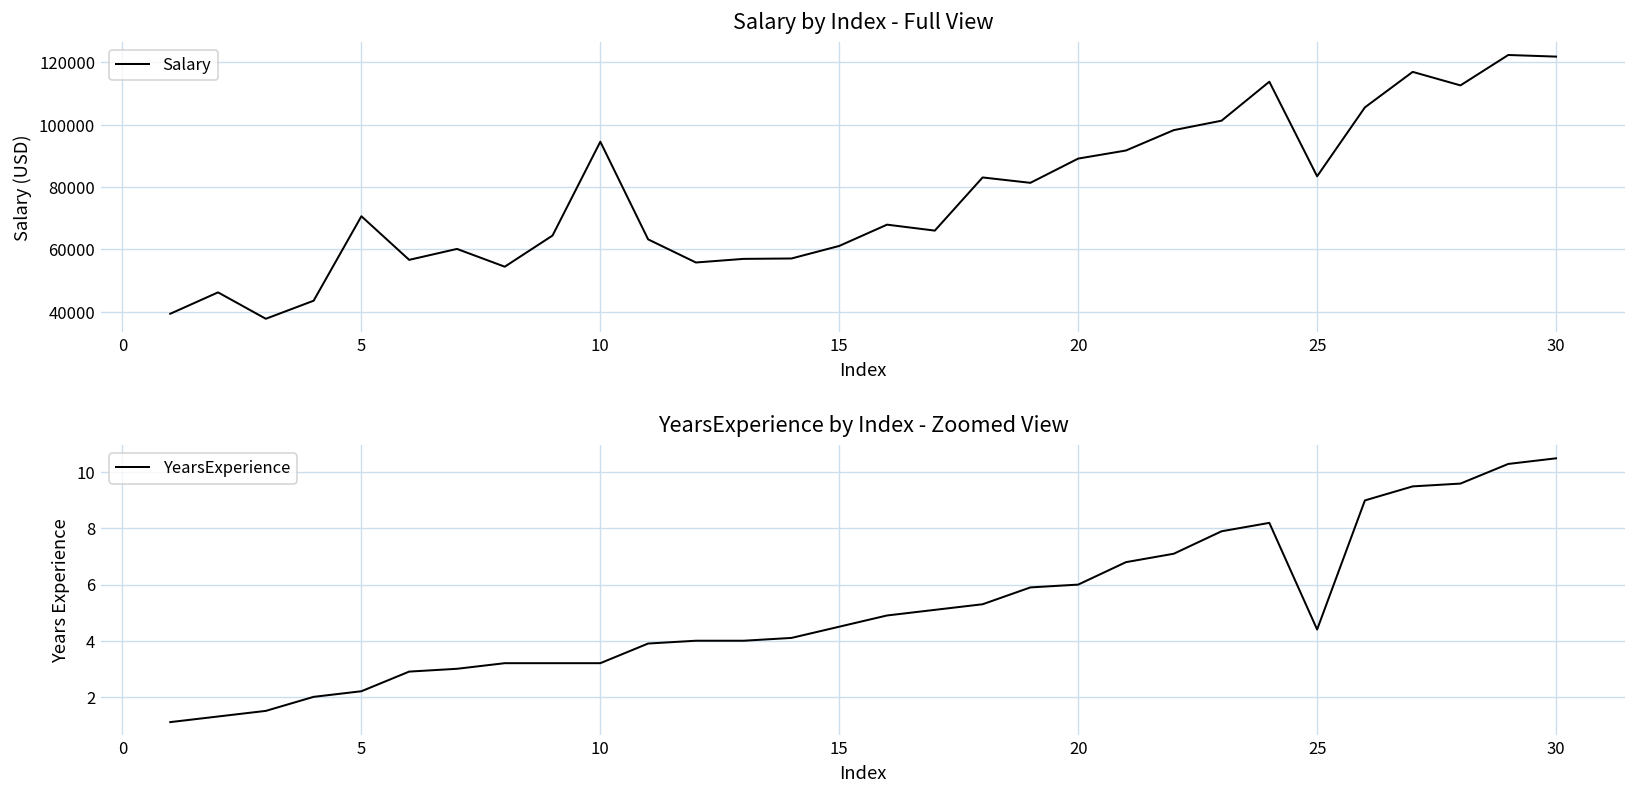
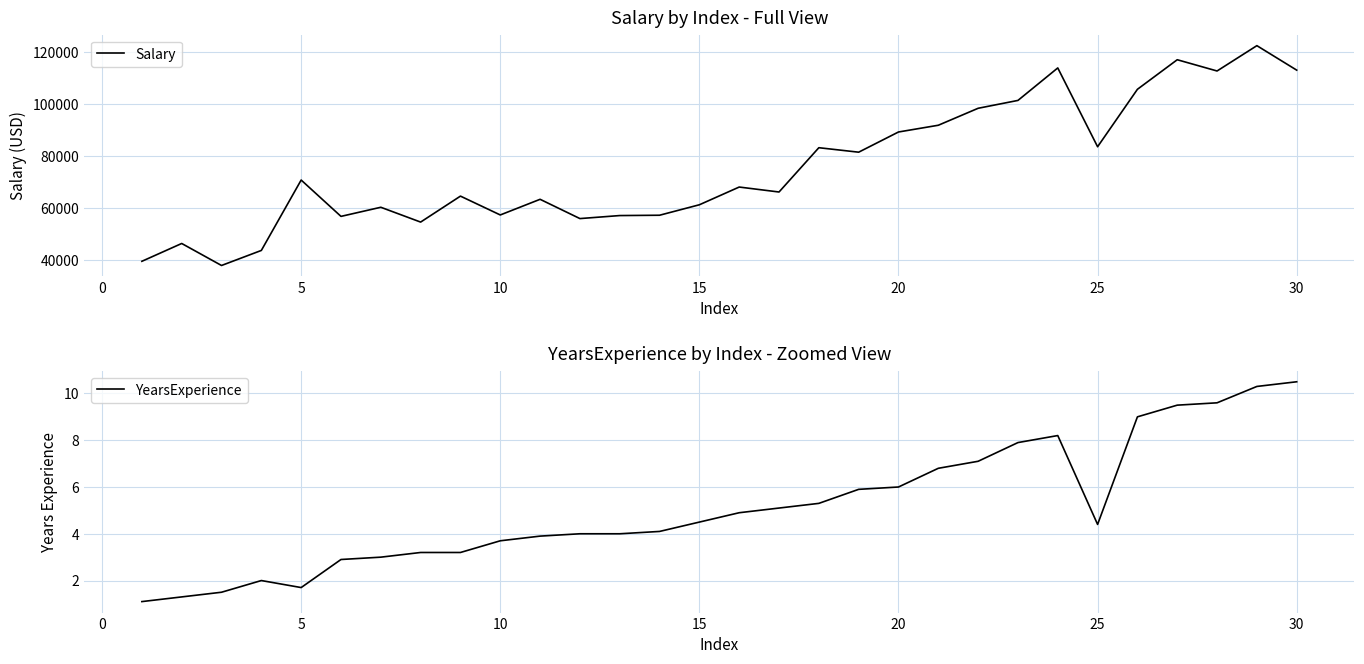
Salary by Index - Full View, 10: 95000 -> 57000
Salary by Index - Full View, 30: 122000 -> 113000
YearsExperience by Index - Zoomed View, 5: 2.2 -> 1.7
YearsExperience by Index - Zoomed View, 10: 3.2 -> 3.7
